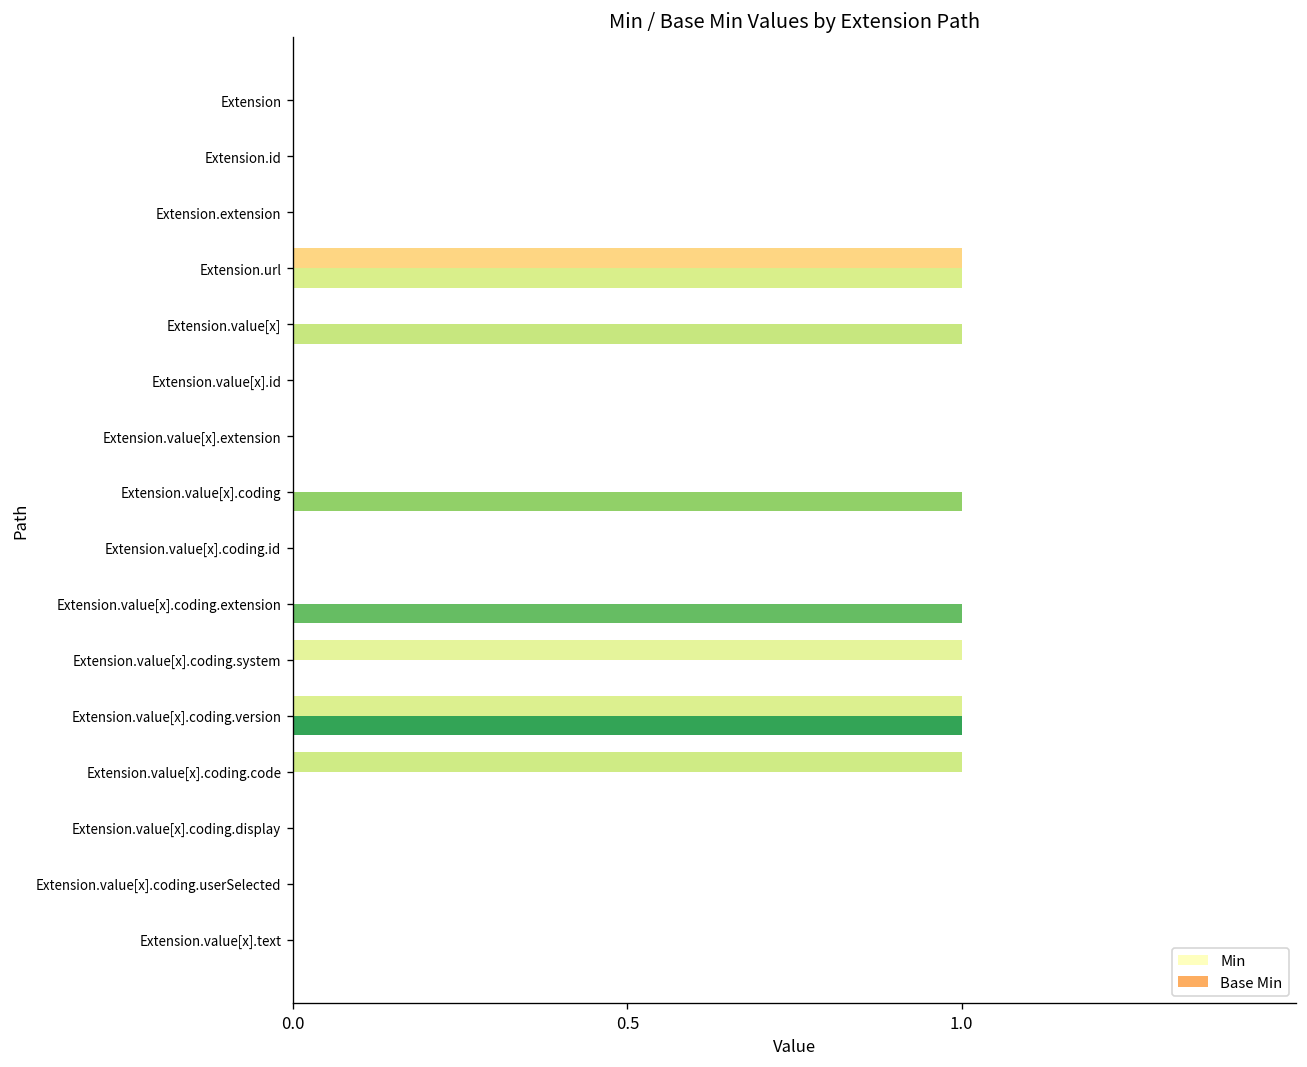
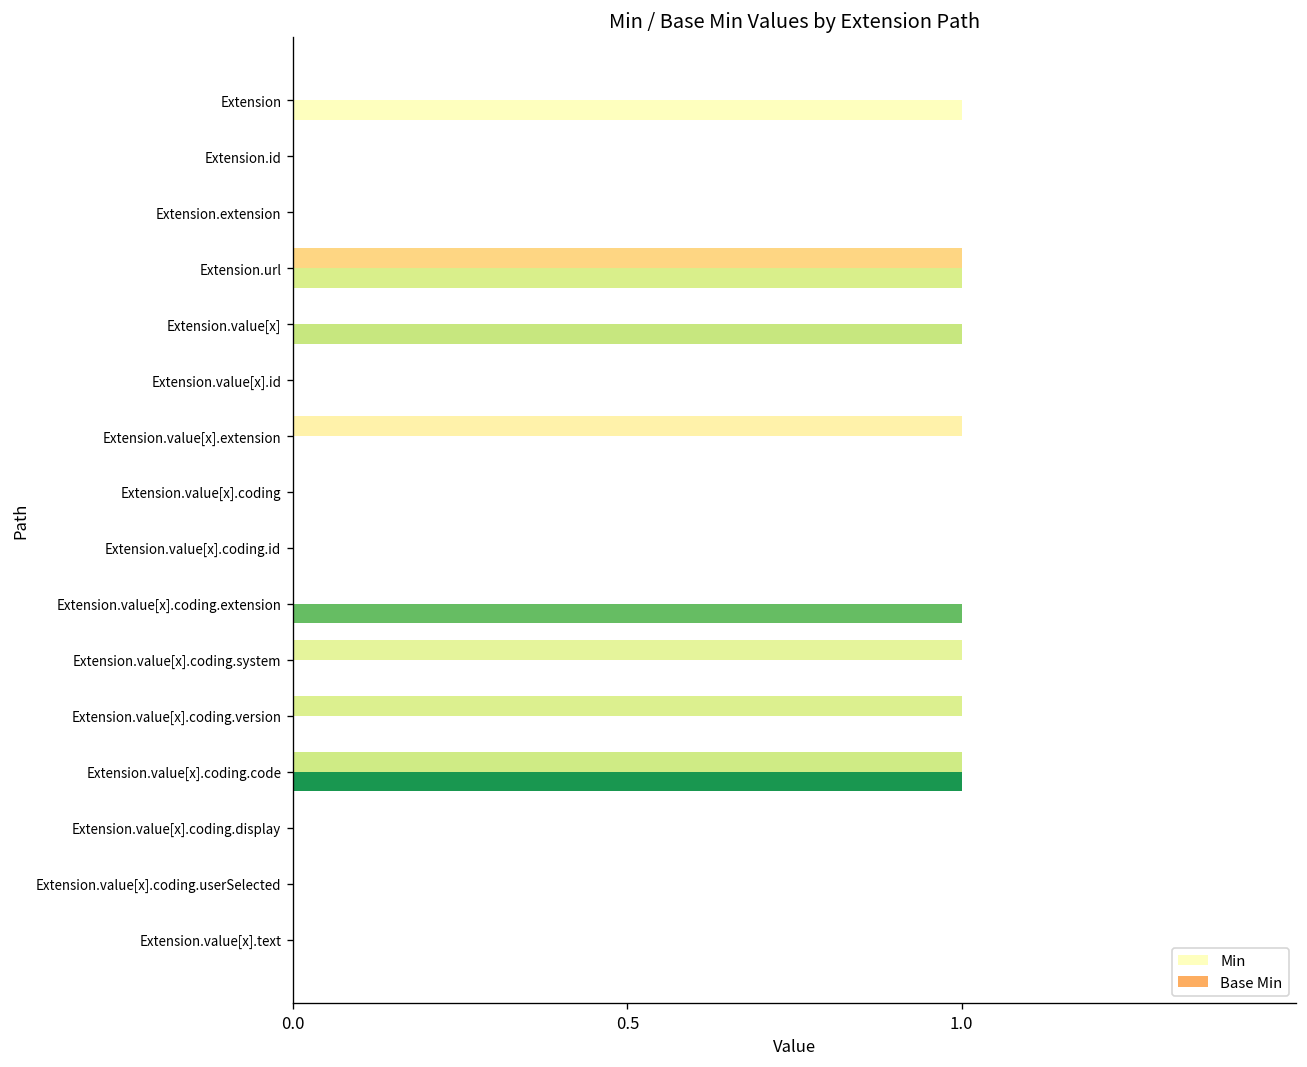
Min, Extension: 0 -> 1
Base Min, Extension.value[x].extension: 0 -> 1
Min, Extension.value[x].coding: 1 -> 0
Min, Extension.value[x].coding.version: 1 -> 0
Min, Extension.value[x].coding.code: 0 -> 1
